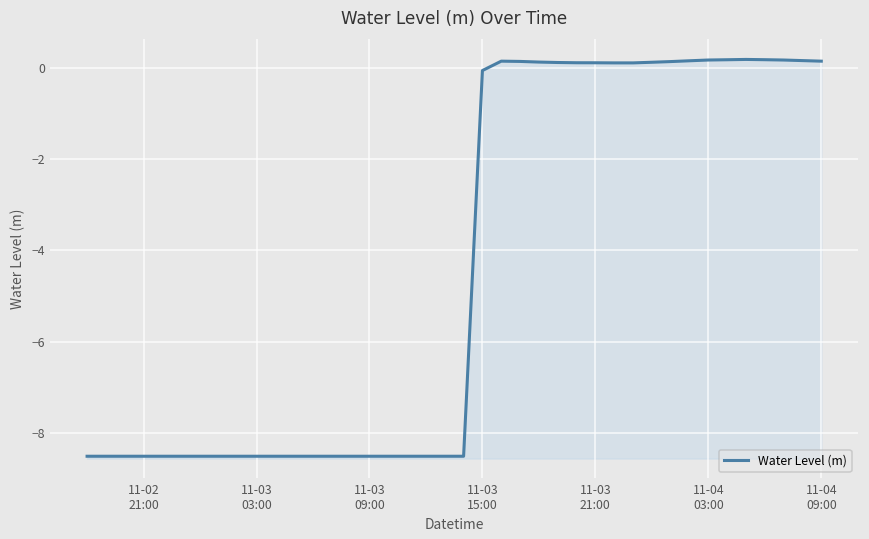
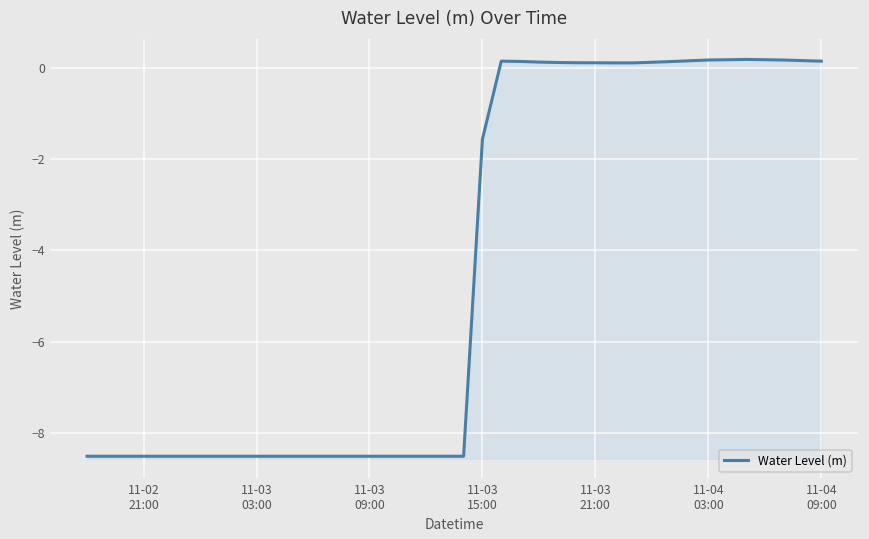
11-03 15:00: -0.1 -> -1.6
